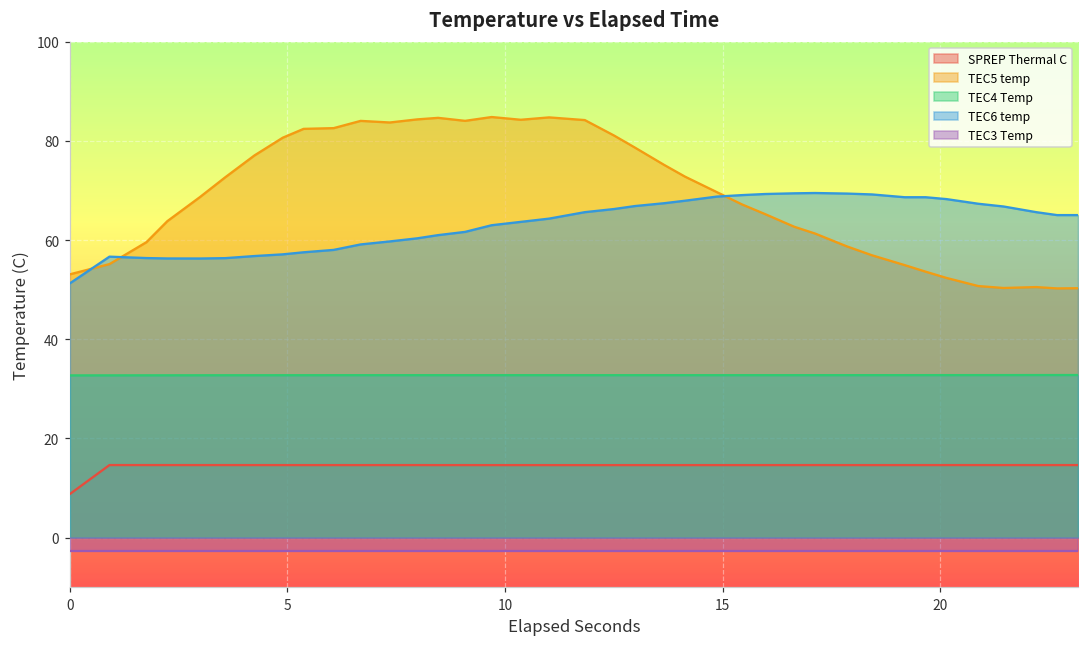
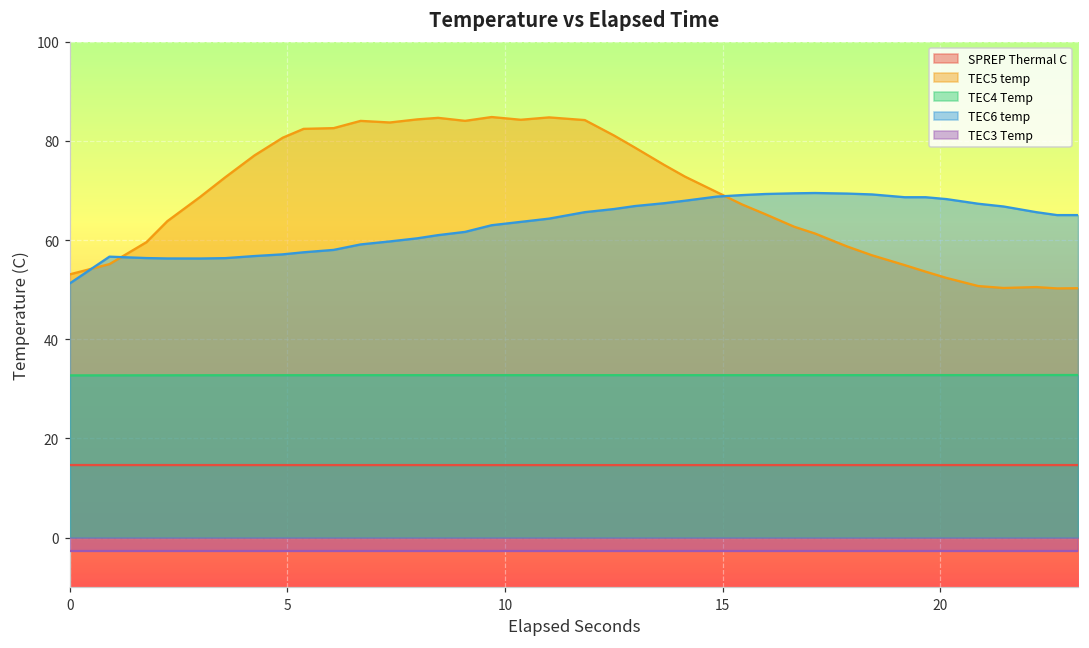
SPREP Thermal C, 0: 9 -> 15
